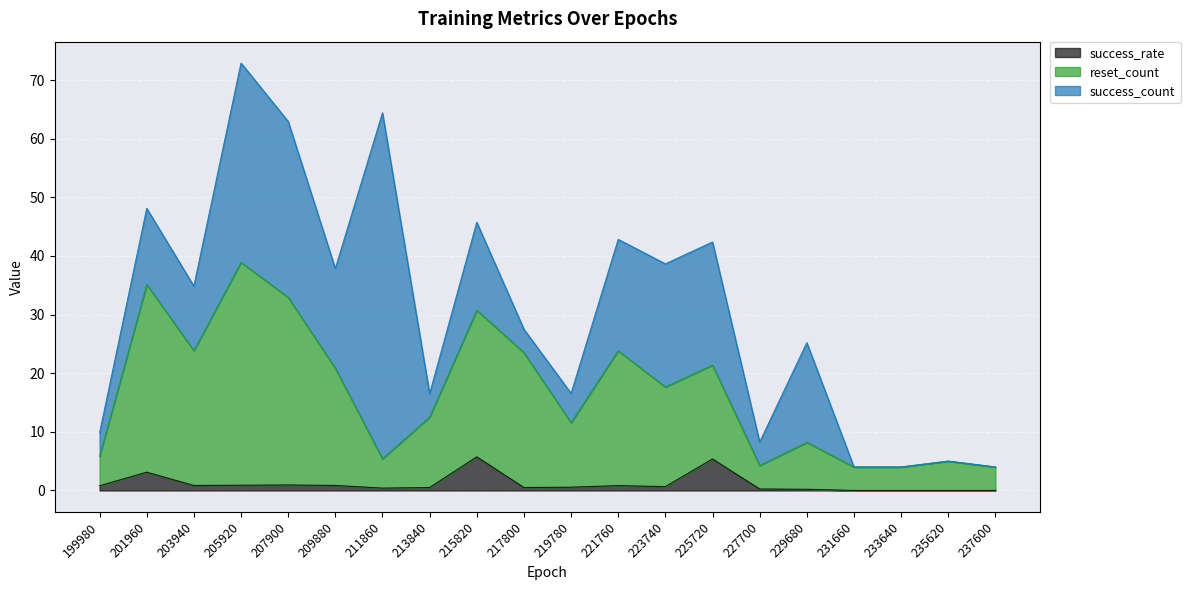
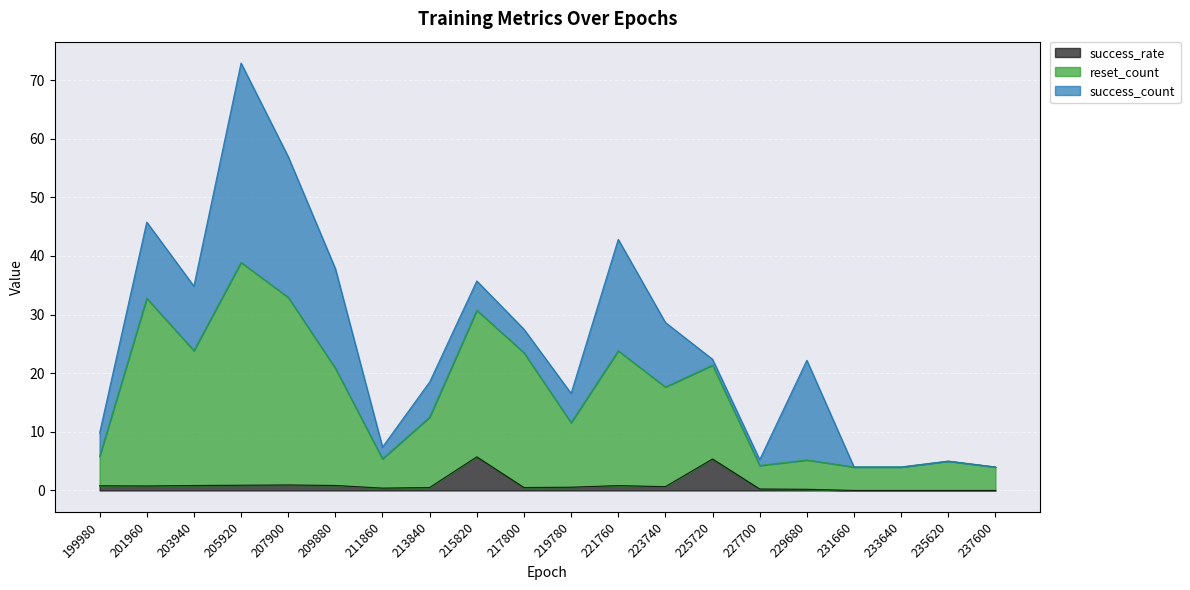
success_rate, 201960: 3 -> 1
success_count, 207900: 30 -> 24
success_count, 211860: 59 -> 2
success_count, 213840: 4 -> 6
success_count, 215820: 15 -> 5
success_count, 223740: 21 -> 11
success_count, 225720: 21 -> 1
success_count, 227700: 4 -> 1
reset_count, 229680: 8 -> 5
